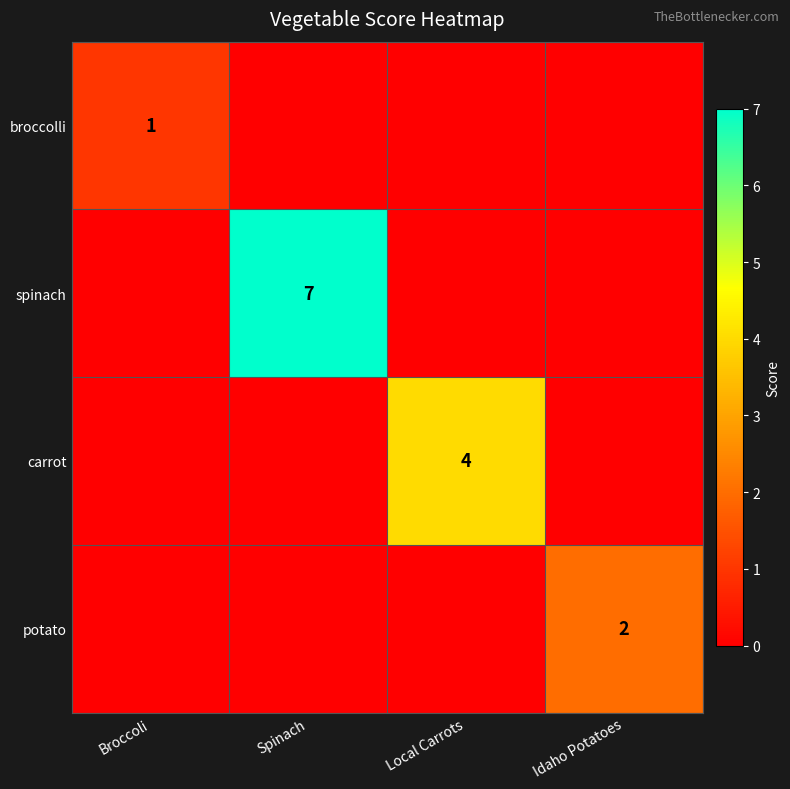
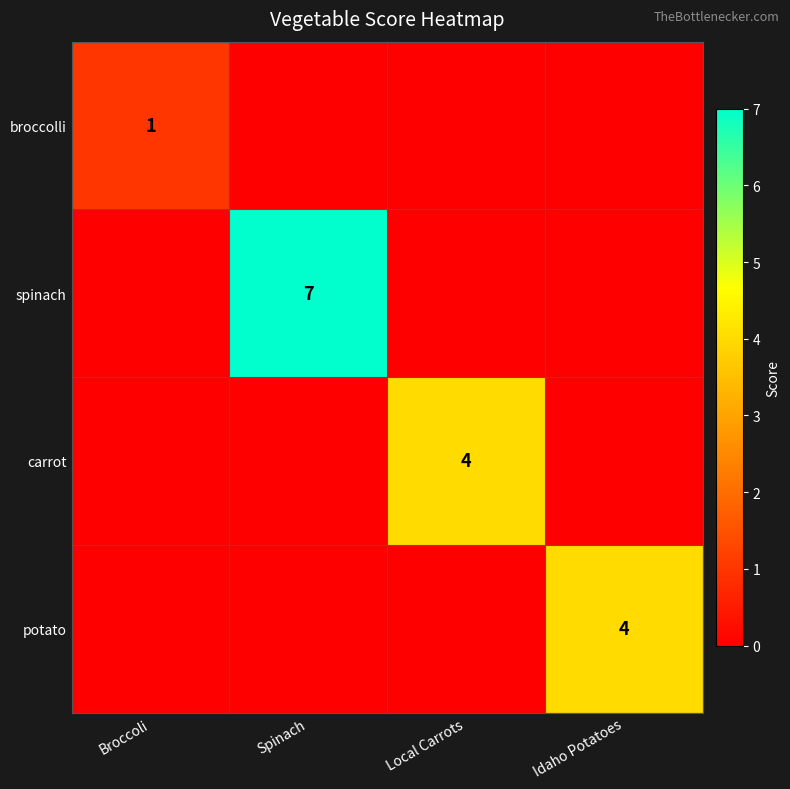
potato, Idaho Potatoes: 2 -> 4
